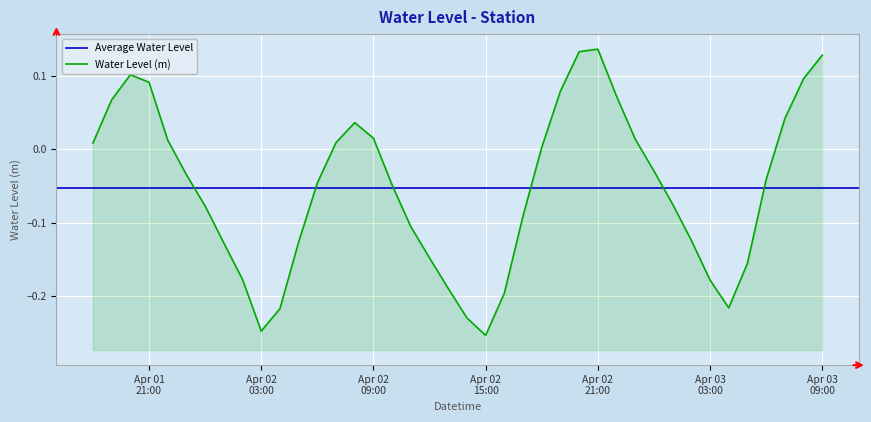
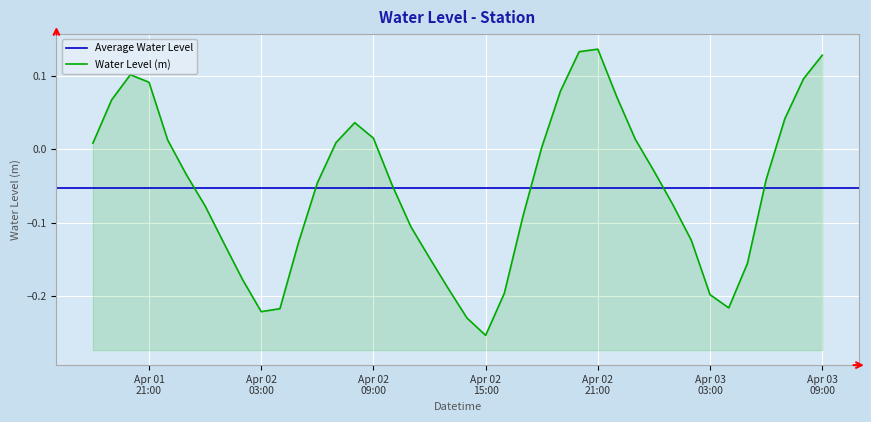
Apr 02 03:00: -0.25 -> -0.22
Apr 03 03:00: -0.18 -> -0.20
